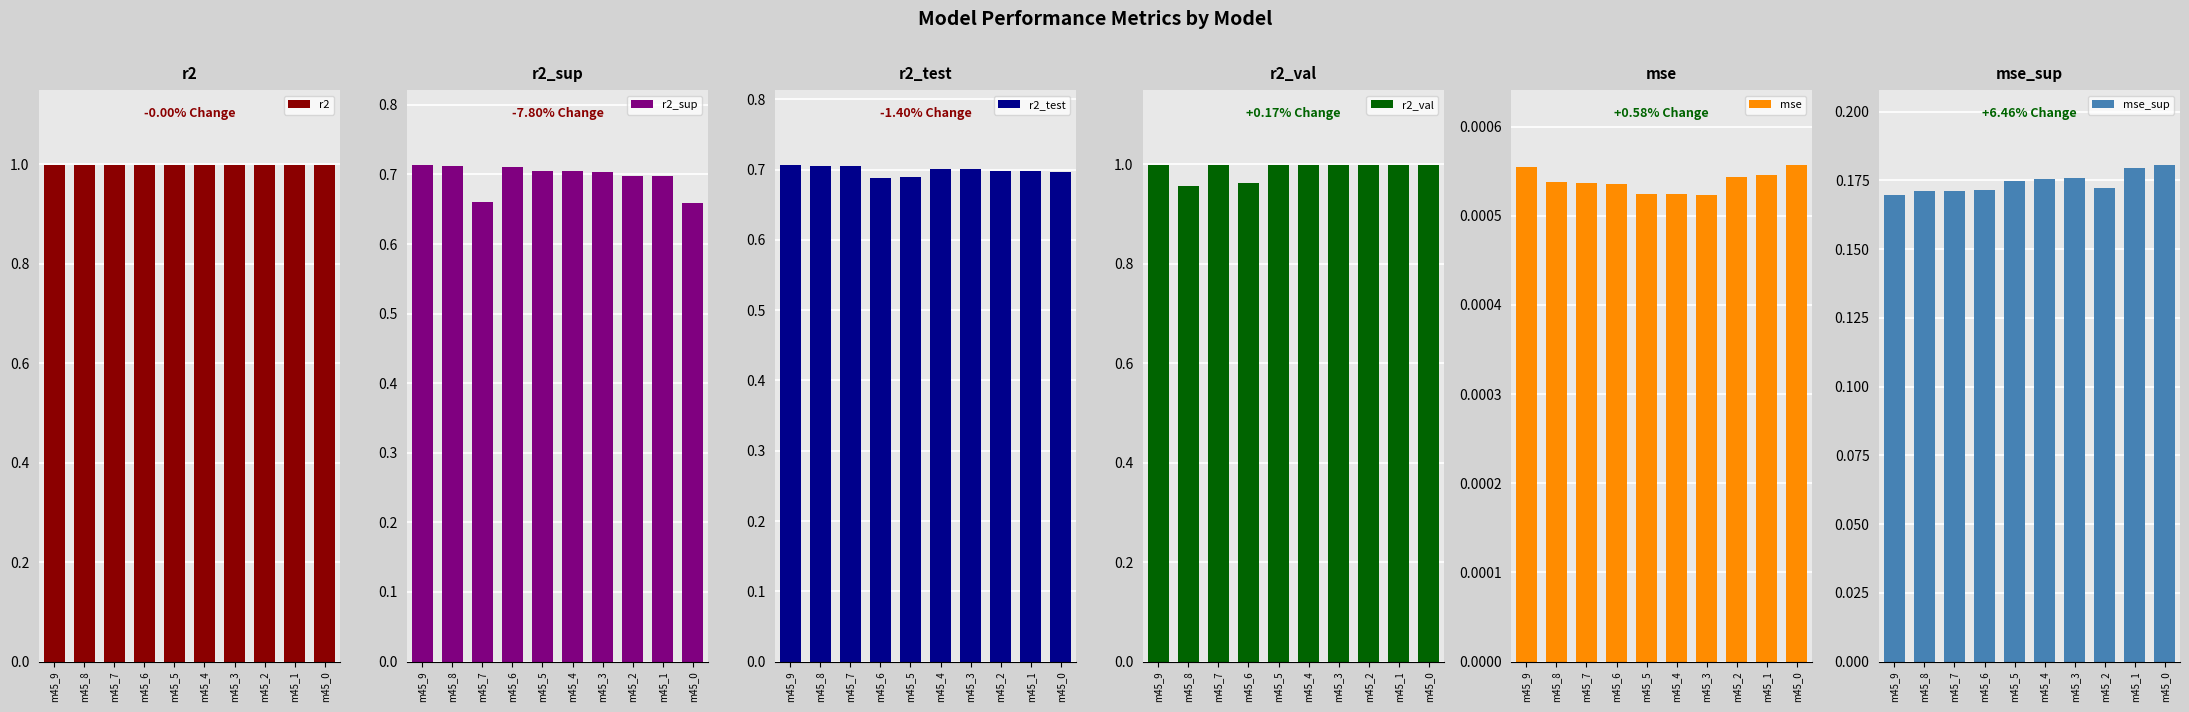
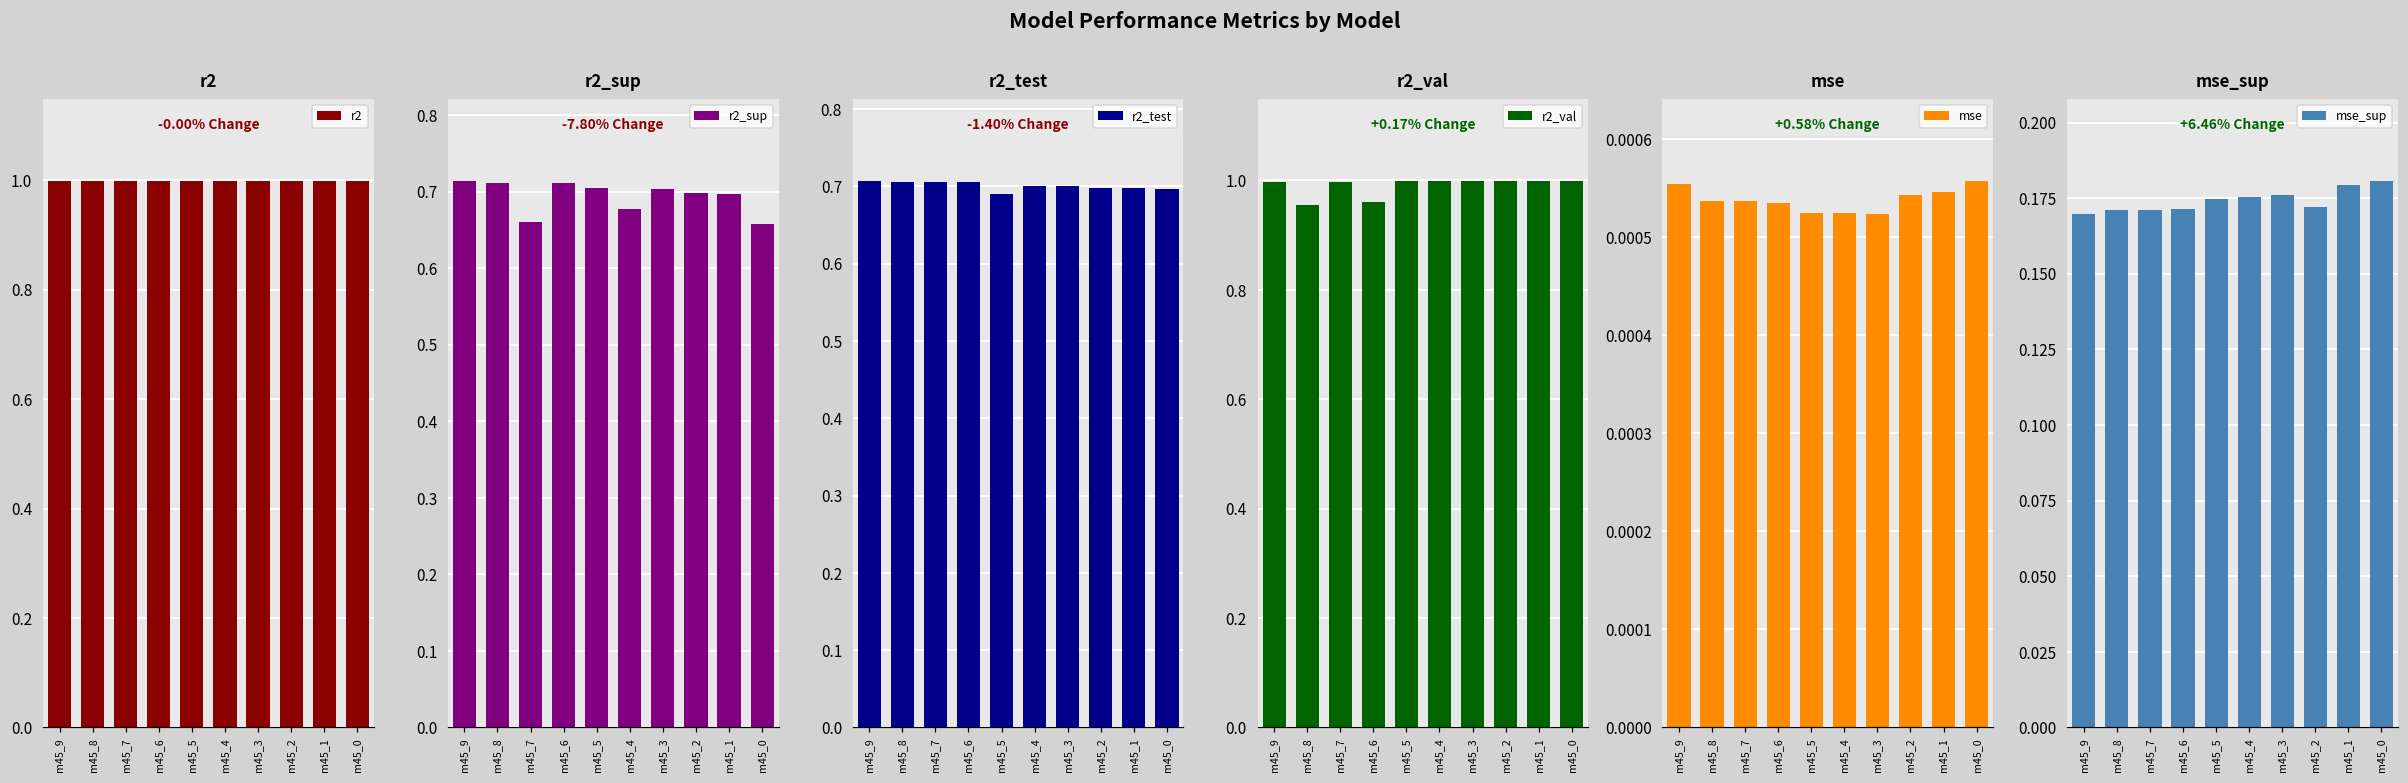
r2_sup, m45_4: 0.70 -> 0.68
r2_test, m45_6: 0.69 -> 0.71
